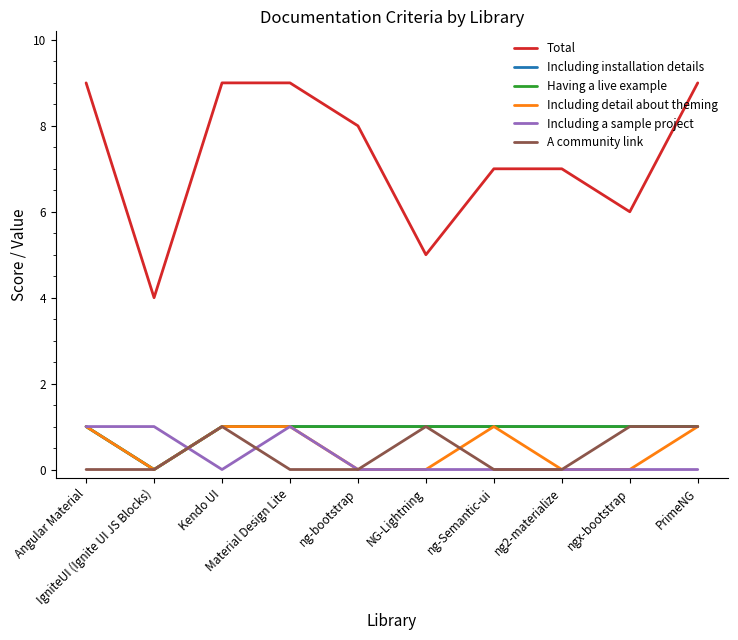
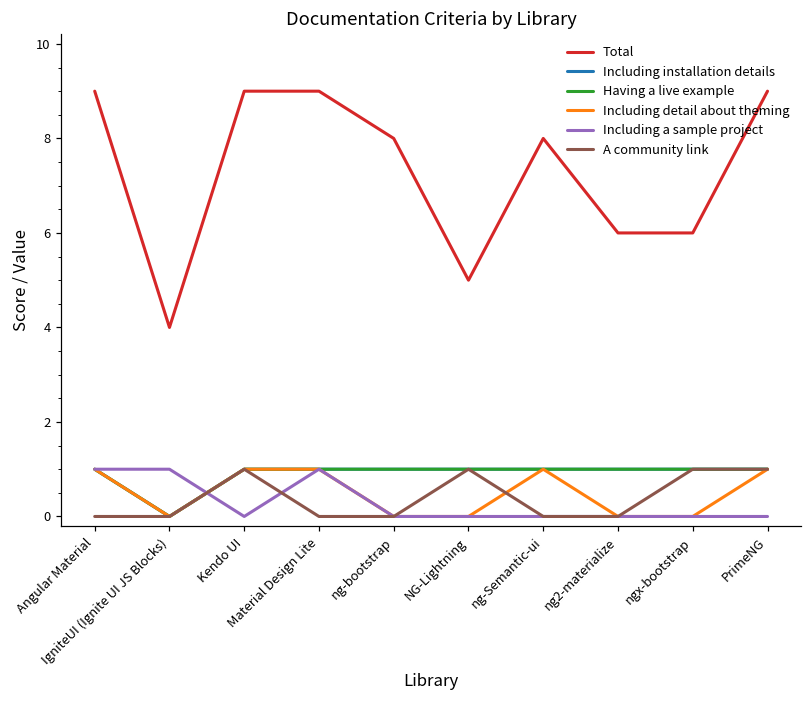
Total, ng-Semantic-ui: 7 -> 8
Total, ng2-materialize: 7 -> 6
